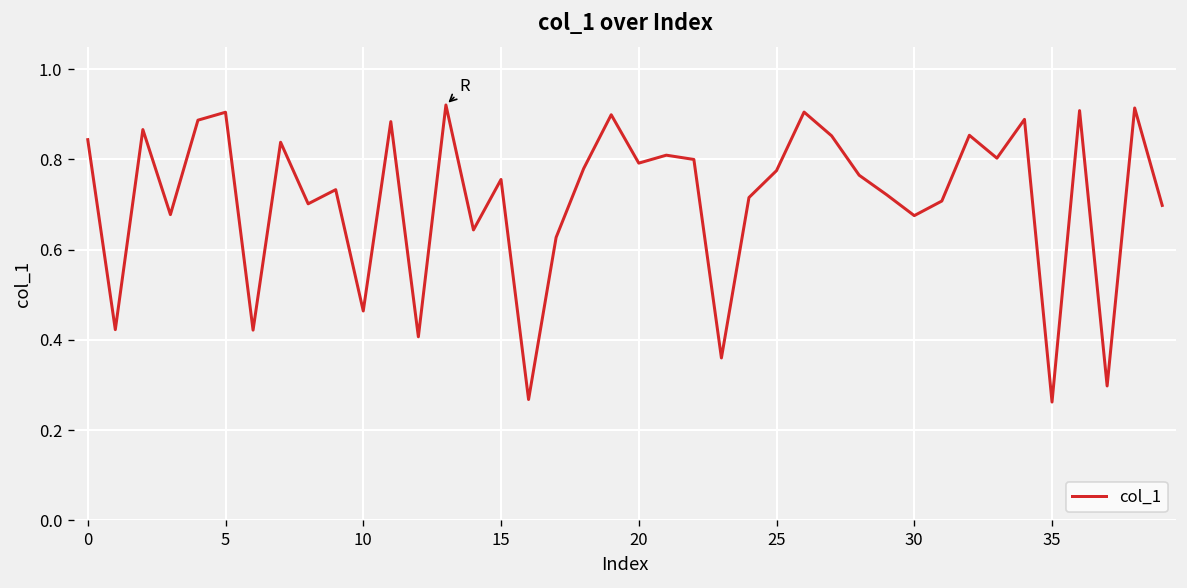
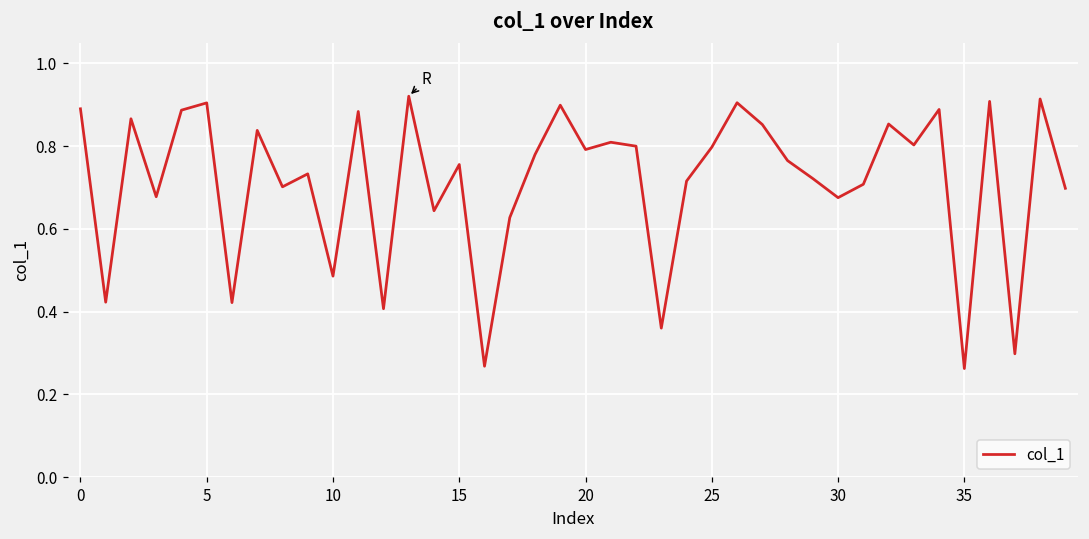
0: 0.84 -> 0.89
10: 0.46 -> 0.49
25: 0.78 -> 0.80
